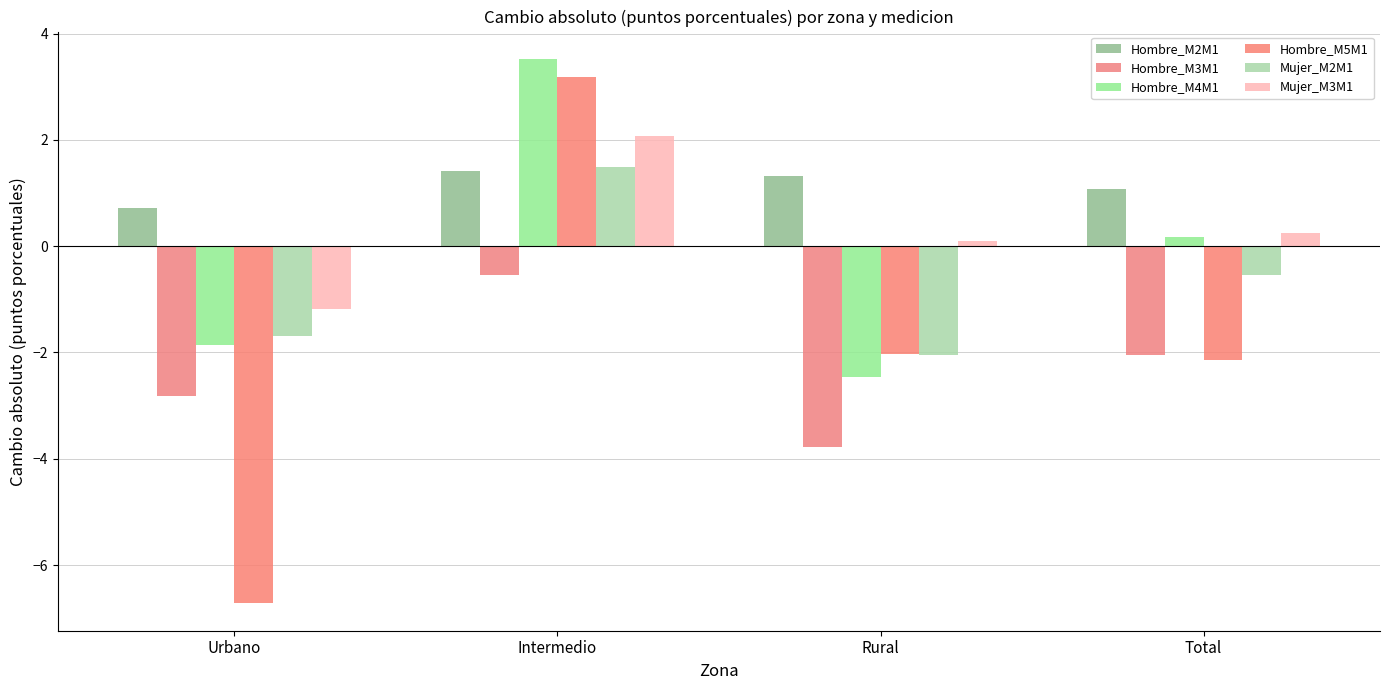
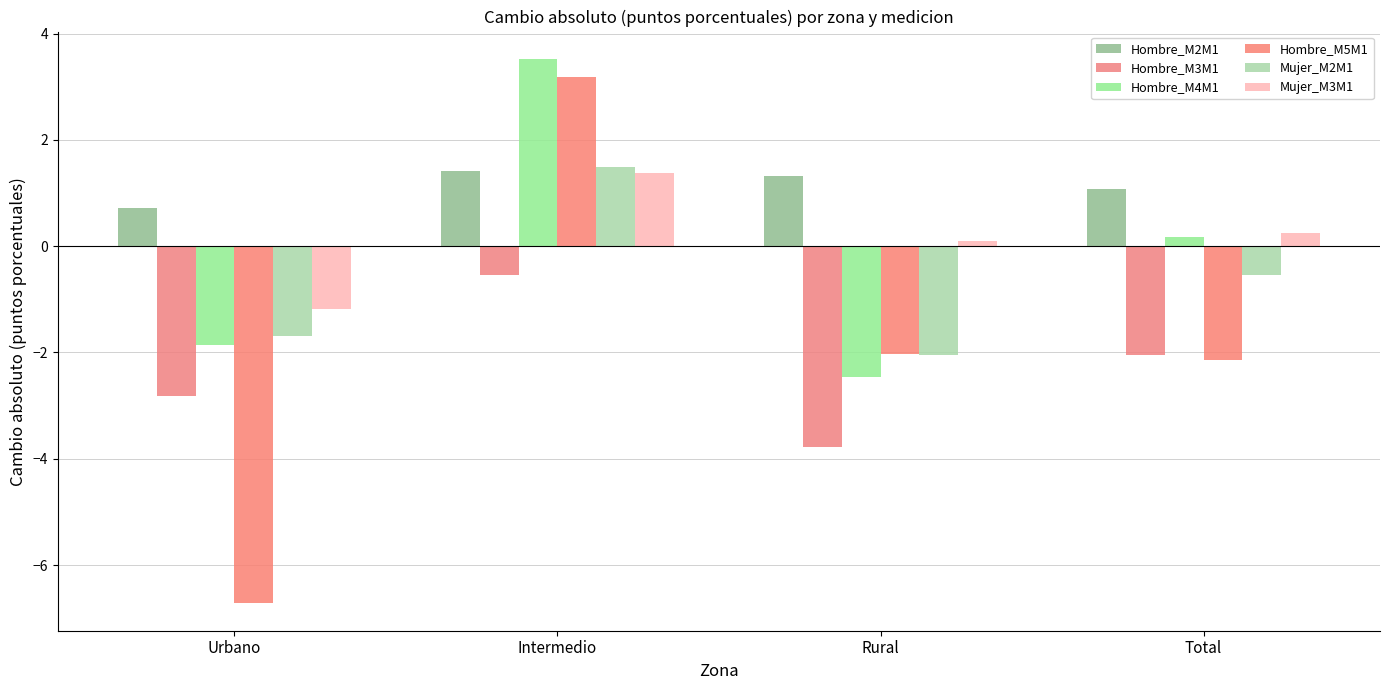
Mujer_M3M1, Intermedio: 2.1 -> 1.4
